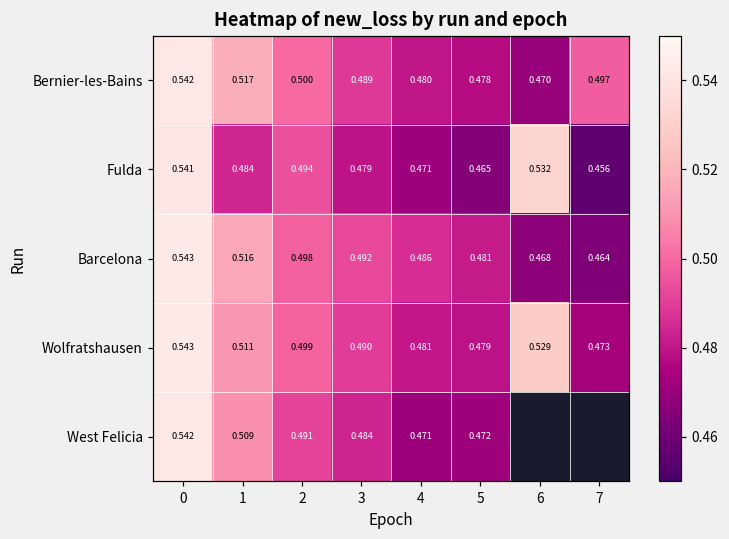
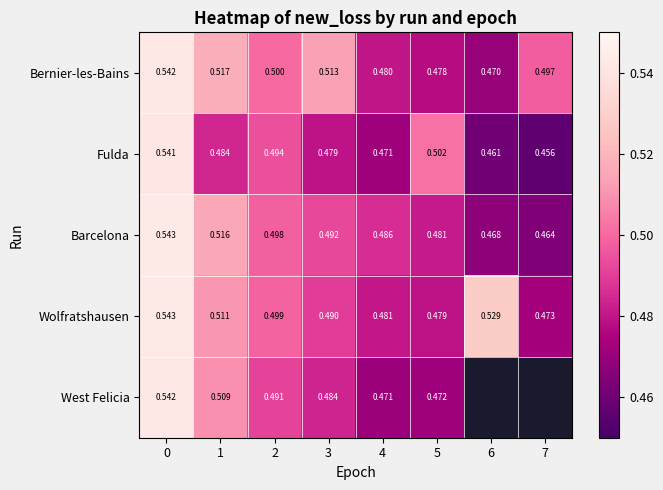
Bernier-les-Bains, 3: 0.489 -> 0.513
Fulda, 5: 0.465 -> 0.502
Fulda, 6: 0.532 -> 0.461
